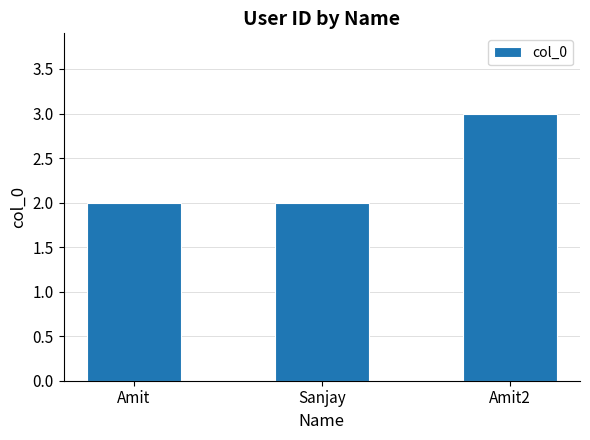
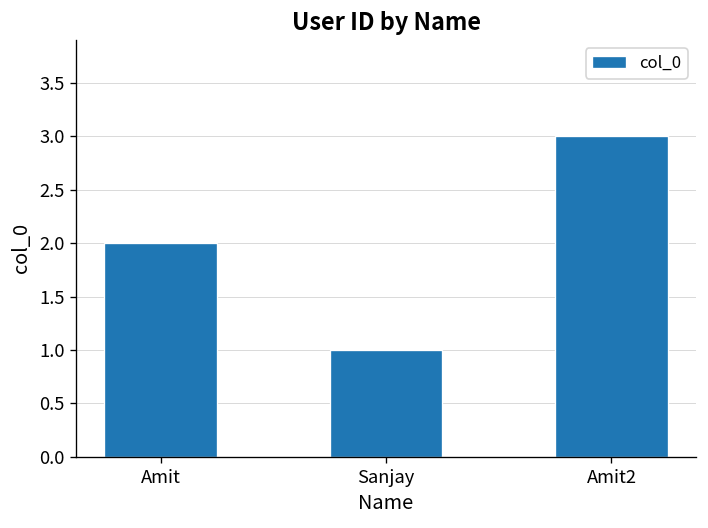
Sanjay: 2 -> 1
